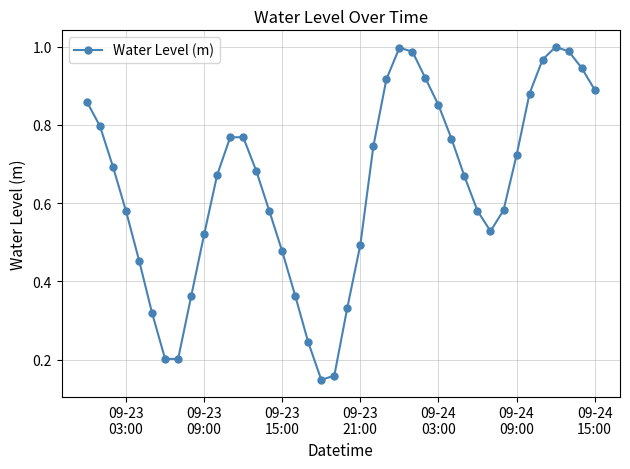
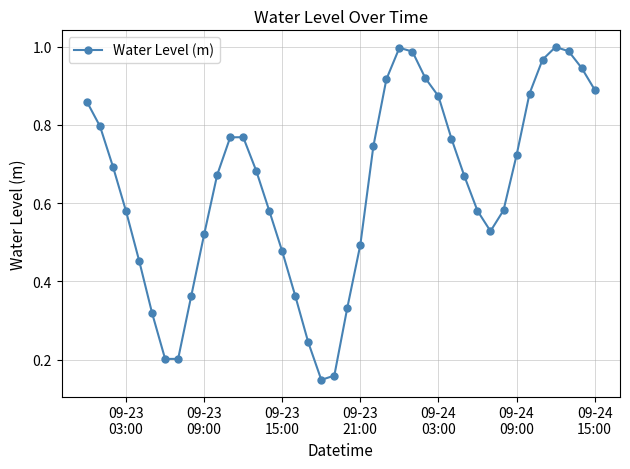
09-24 03:00: 0.85 -> 0.87
